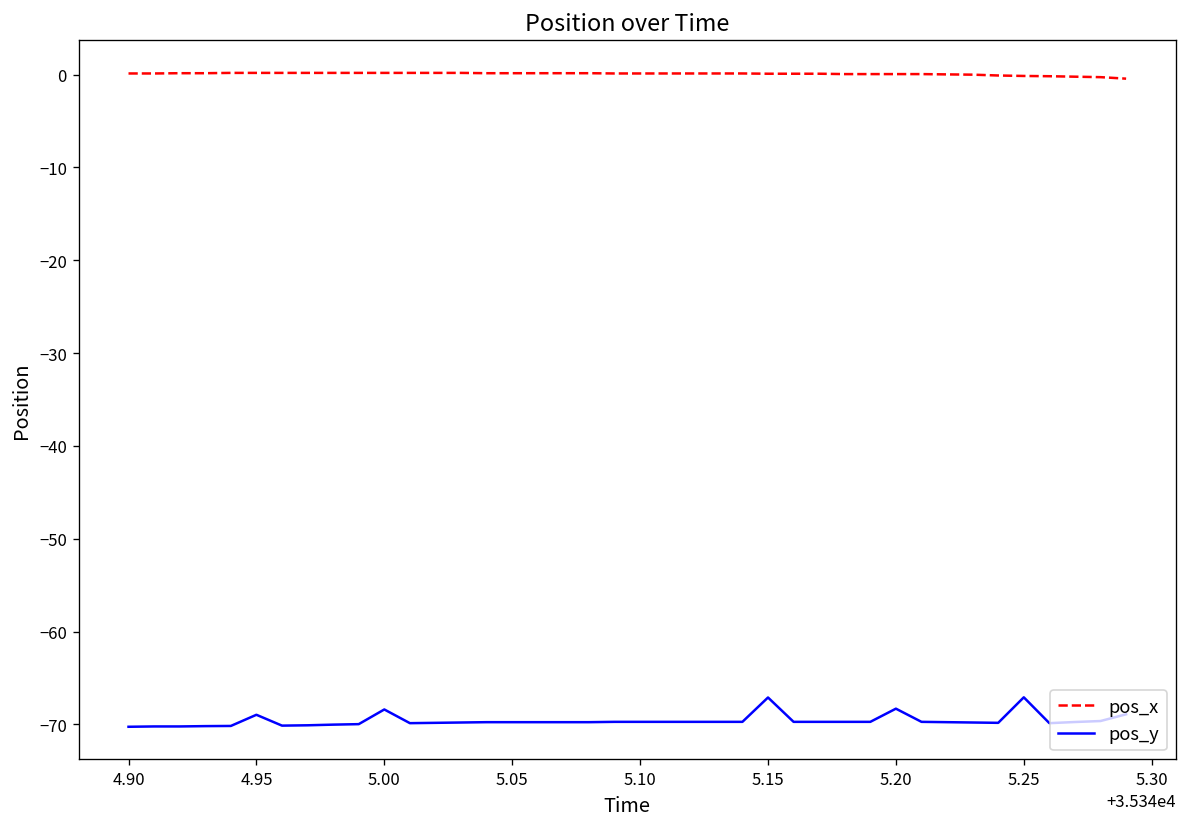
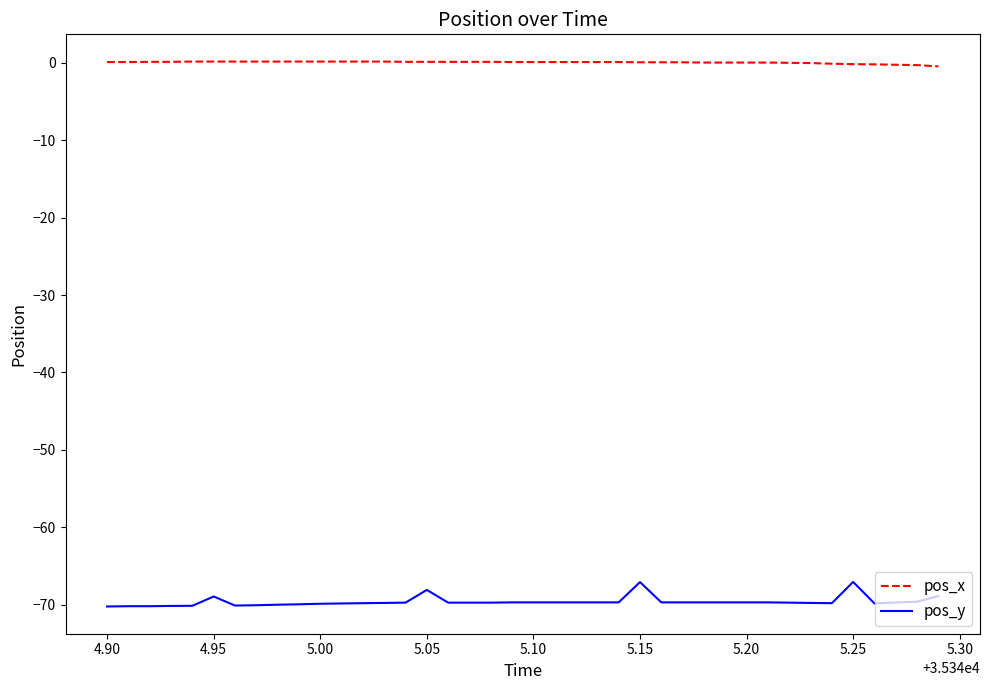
pos_y, 5.00: -68 -> -70
pos_y, 5.05: -70 -> -68
pos_y, 5.20: -68 -> -70
